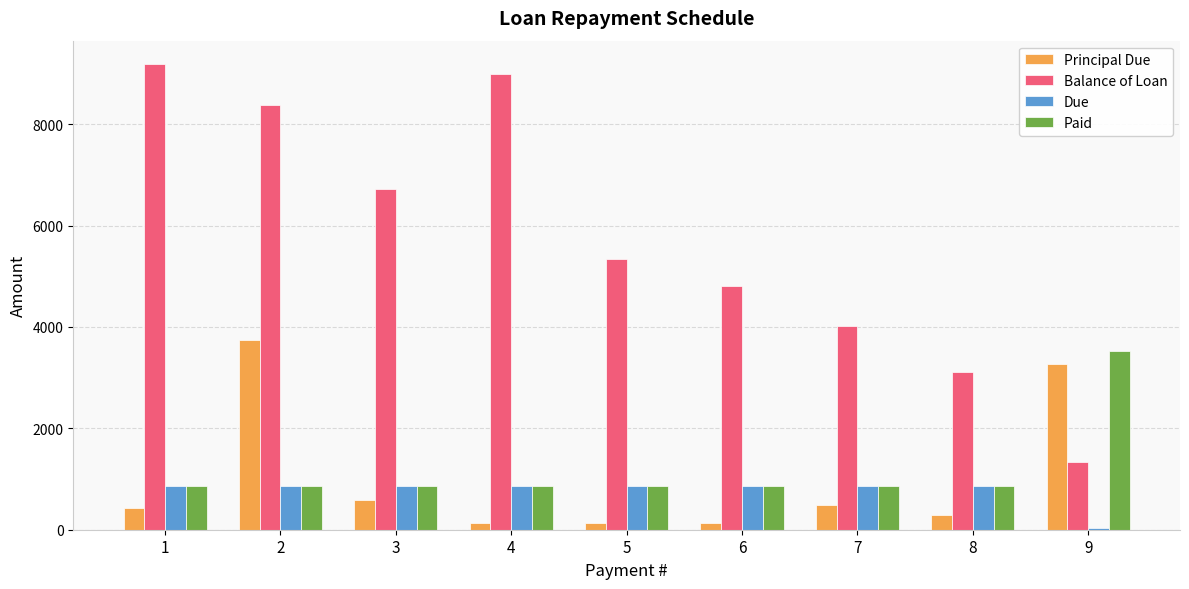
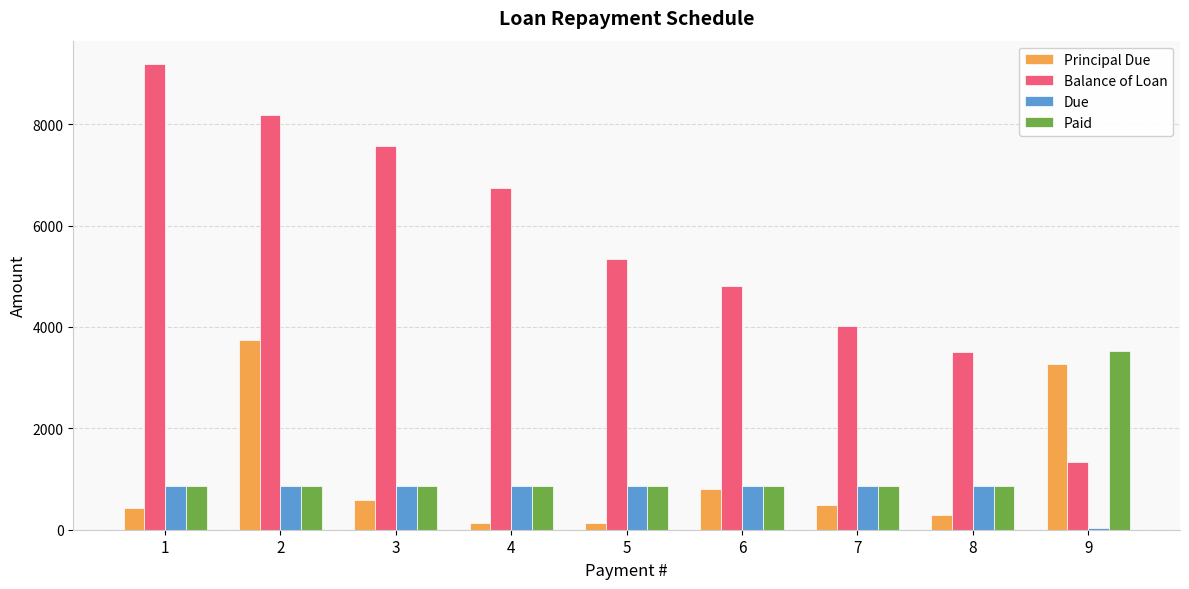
Balance of Loan, 2: 8400 -> 8200
Balance of Loan, 3: 6700 -> 7600
Balance of Loan, 4: 9000 -> 6800
Principal Due, 6: 100 -> 800
Balance of Loan, 8: 3100 -> 3500
